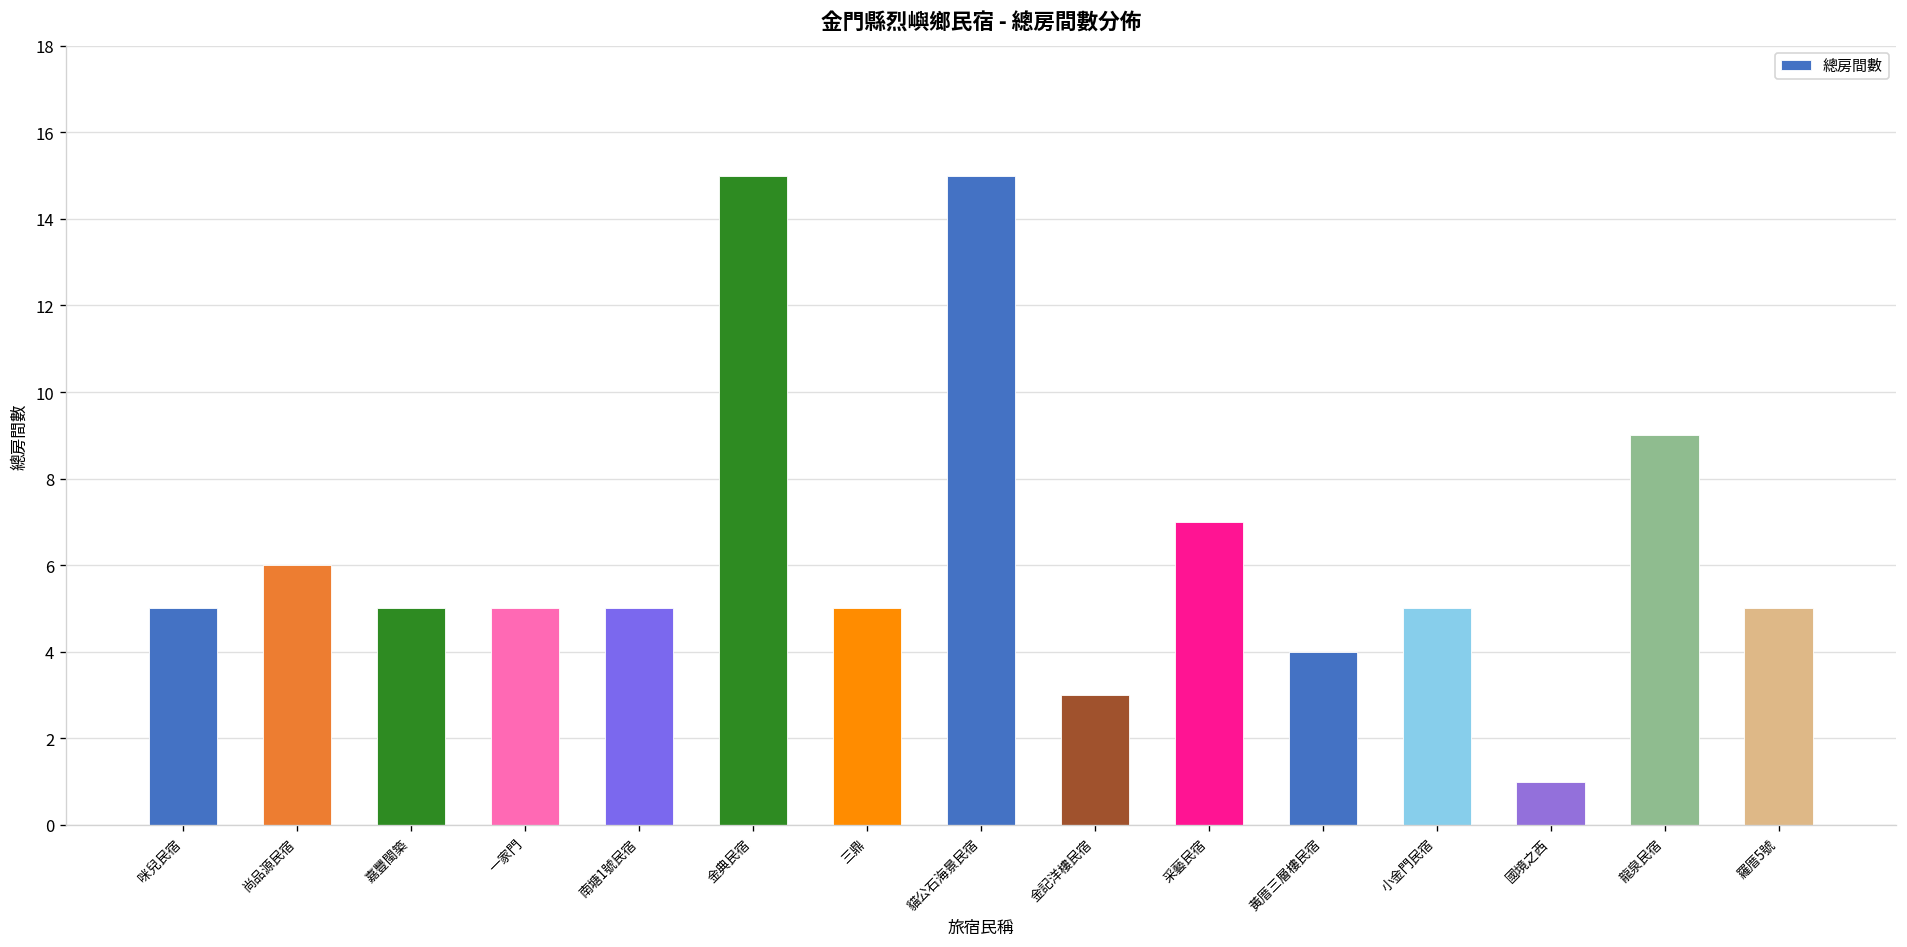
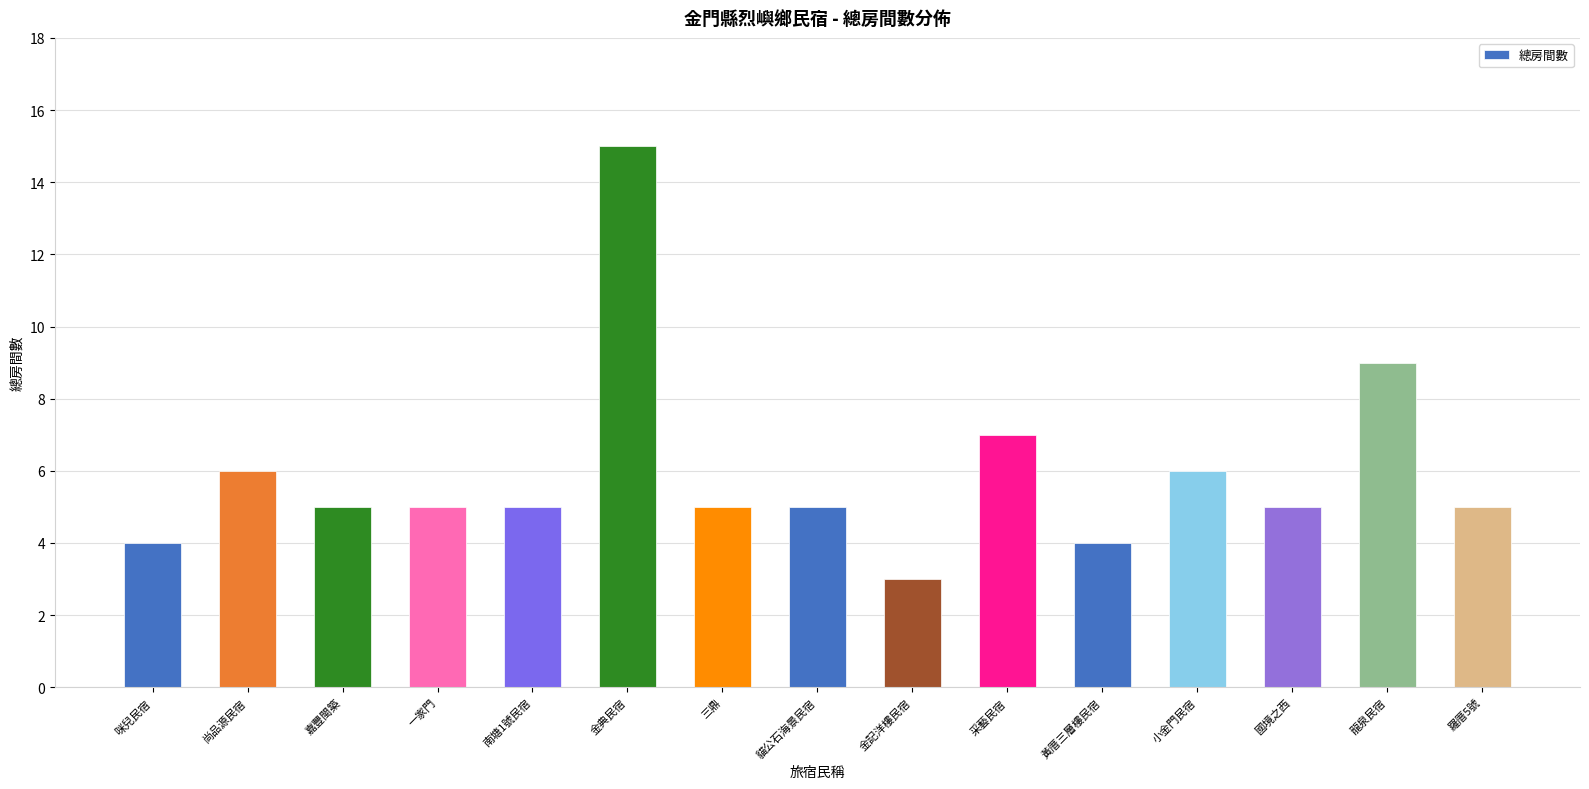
咪兒民宿: 5 -> 4
貓公石海景民宿: 15 -> 5
小金門民宿: 5 -> 6
國境之西: 1 -> 5
